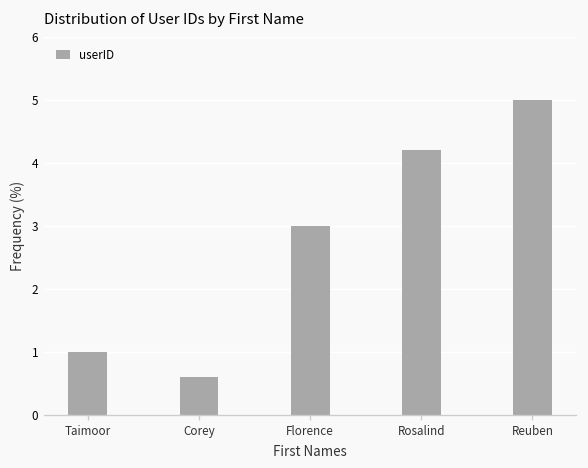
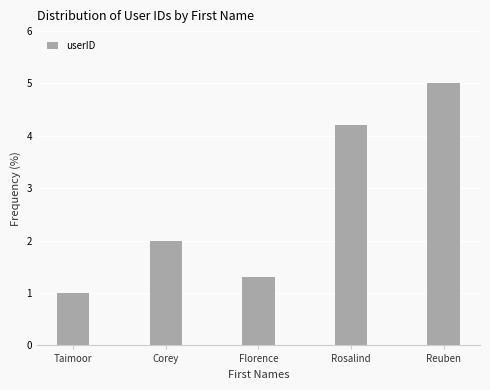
Corey: 0.6 -> 2.0
Florence: 3.0 -> 1.3
